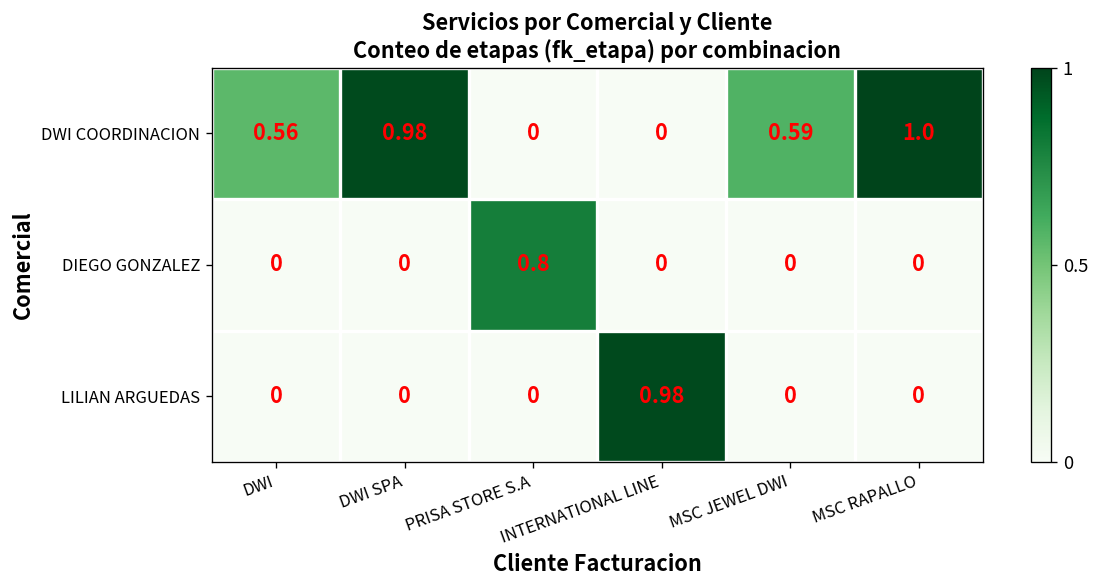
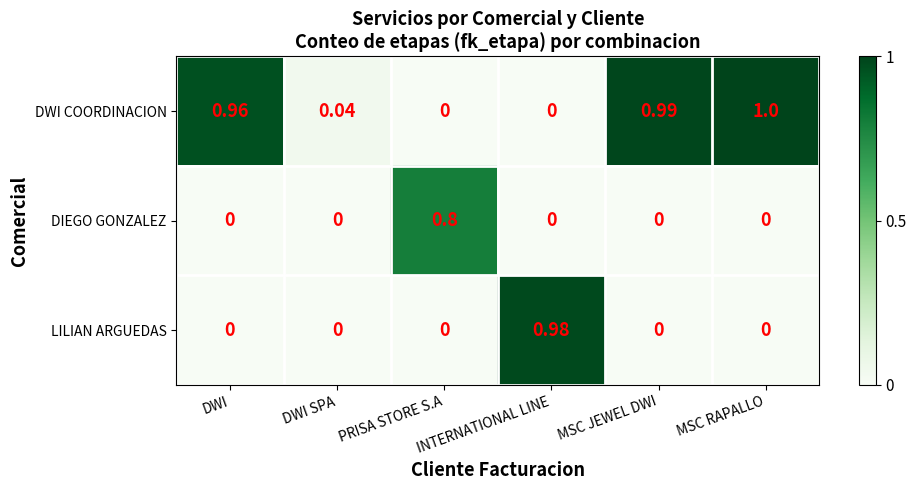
DWI COORDINACION, DWI: 0.56 -> 0.96
DWI COORDINACION, DWI SPA: 0.98 -> 0.04
DWI COORDINACION, MSC JEWEL DWI: 0.59 -> 0.99
